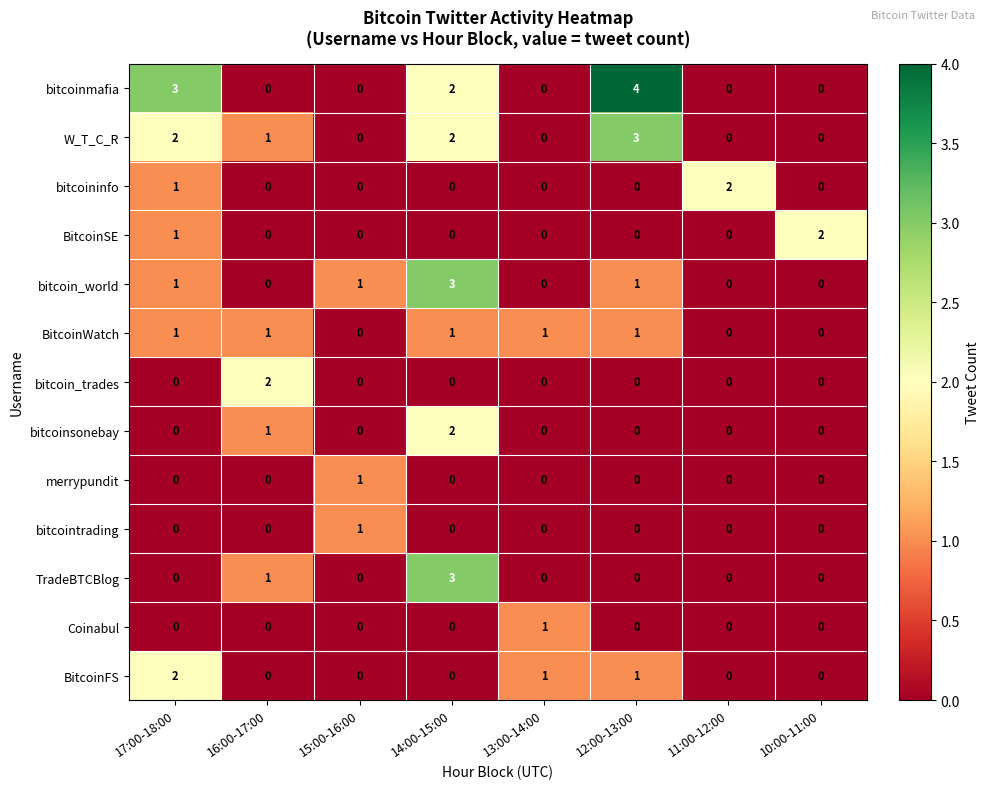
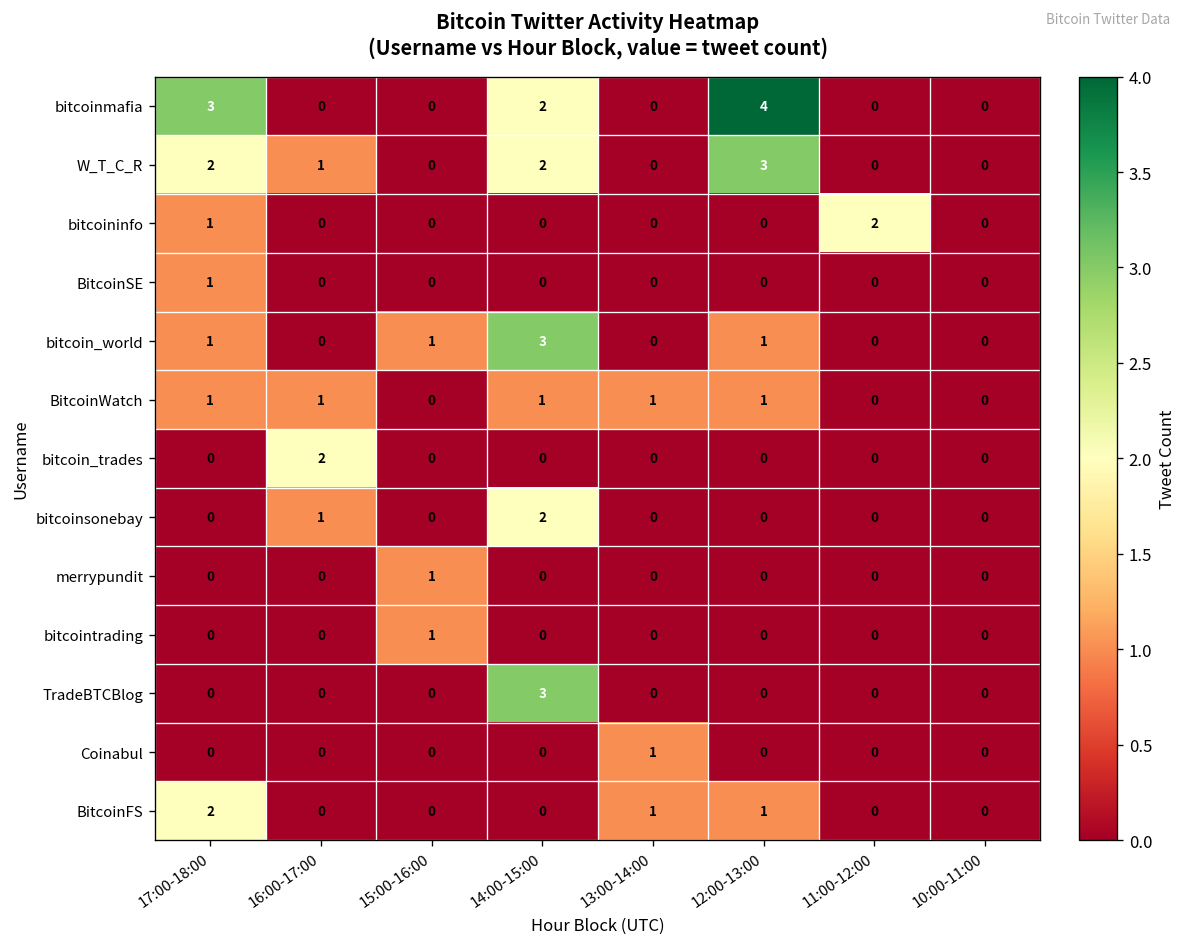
BitcoinSE, 10:00-11:00: 2 -> 0
TradeBTCBlog, 16:00-17:00: 1 -> 0
